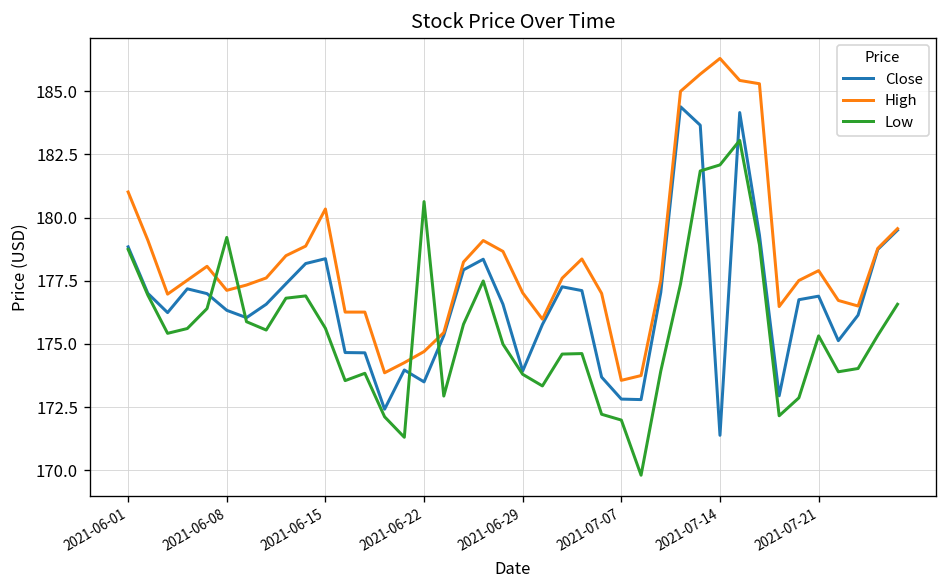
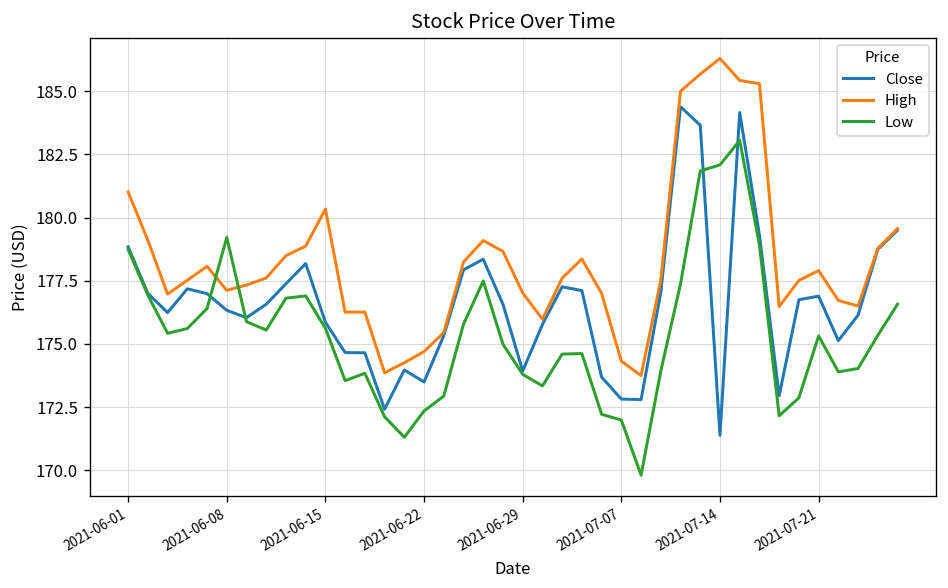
Close, 2021-06-15: 178.4 -> 175.9
Low, 2021-06-22: 180.6 -> 172.4
High, 2021-07-07: 173.6 -> 174.3
